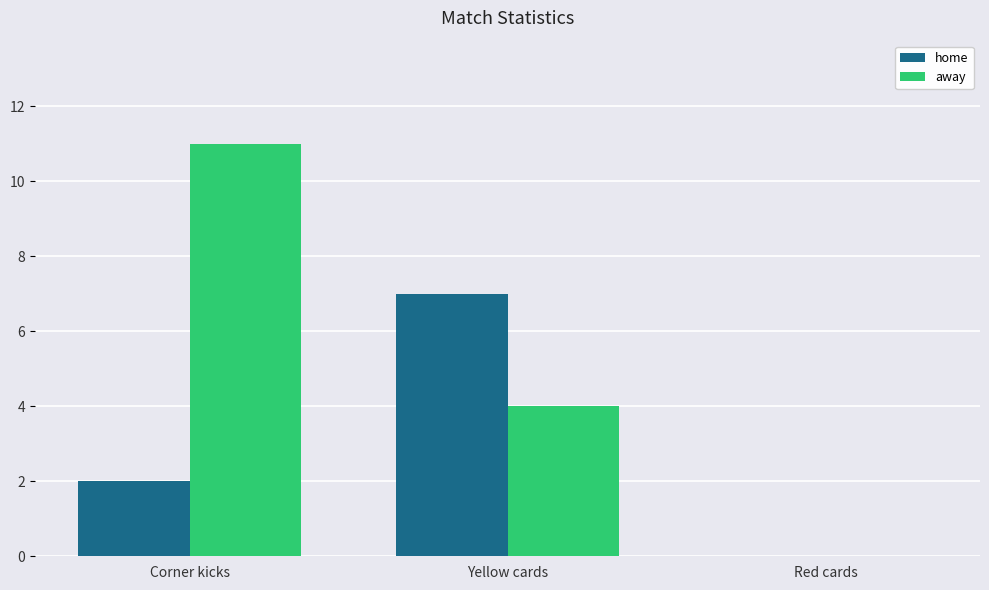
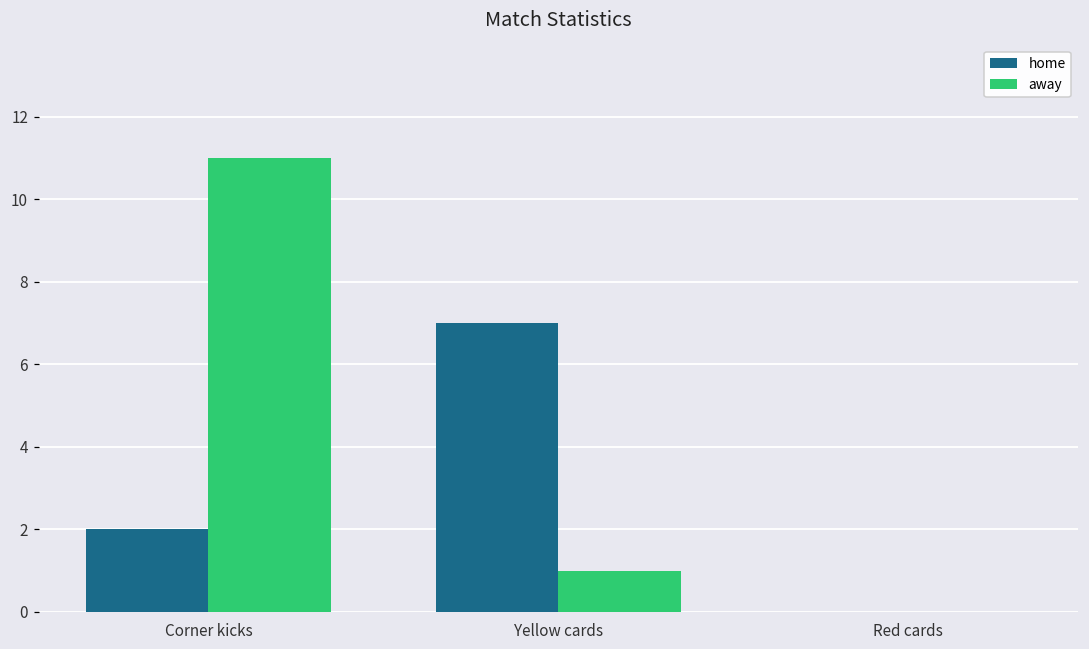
away, Yellow cards: 4 -> 1
